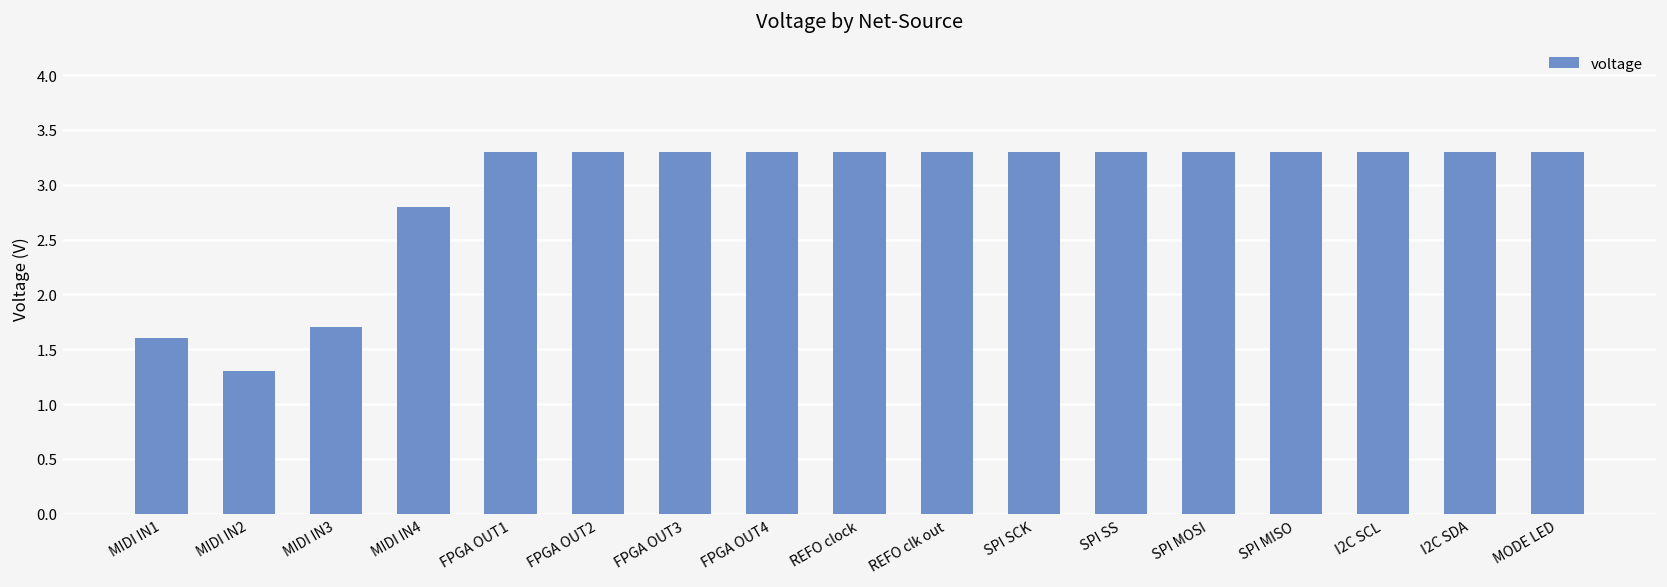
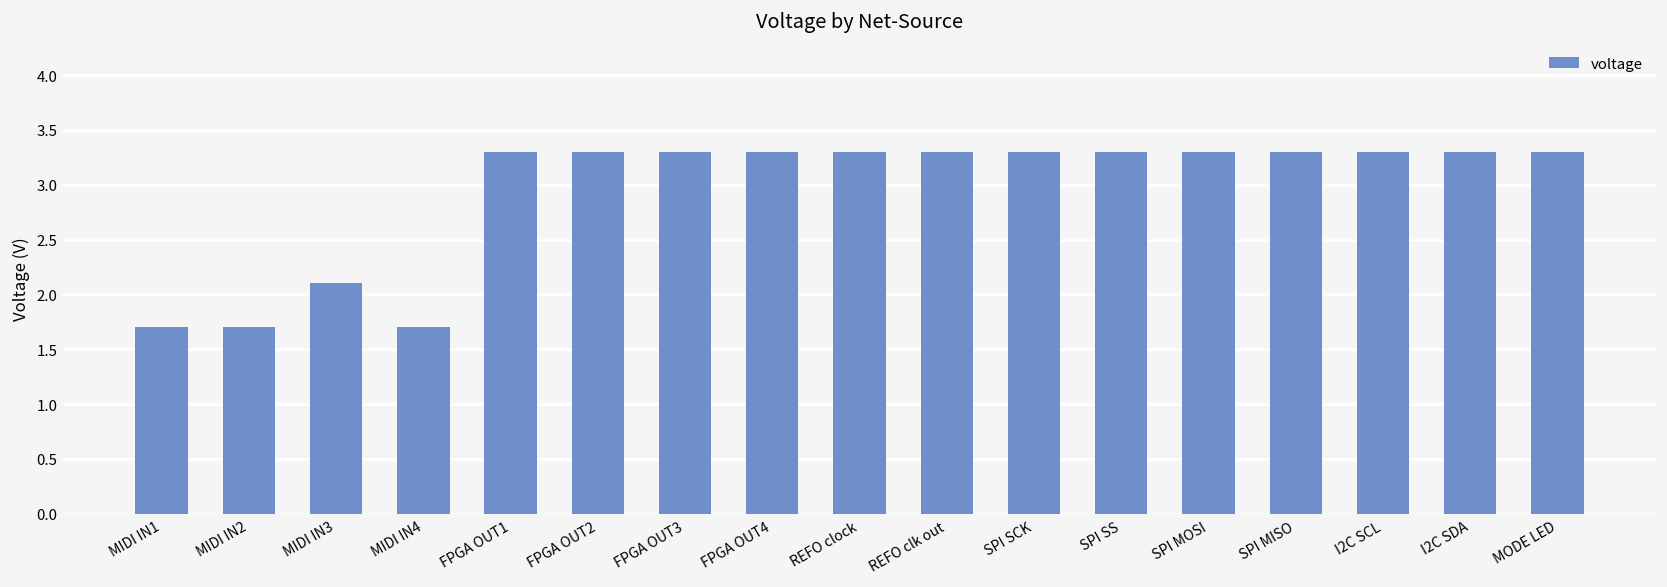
MIDI IN1: 1.6 -> 1.7
MIDI IN2: 1.3 -> 1.7
MIDI IN3: 1.7 -> 2.1
MIDI IN4: 2.8 -> 1.7
